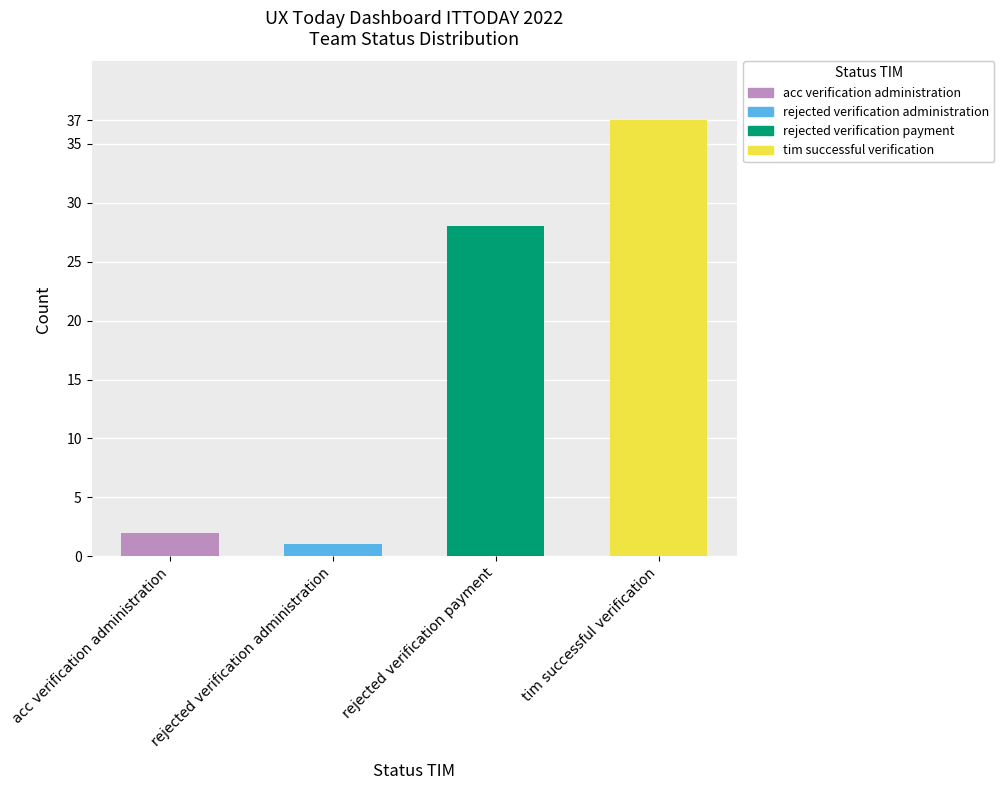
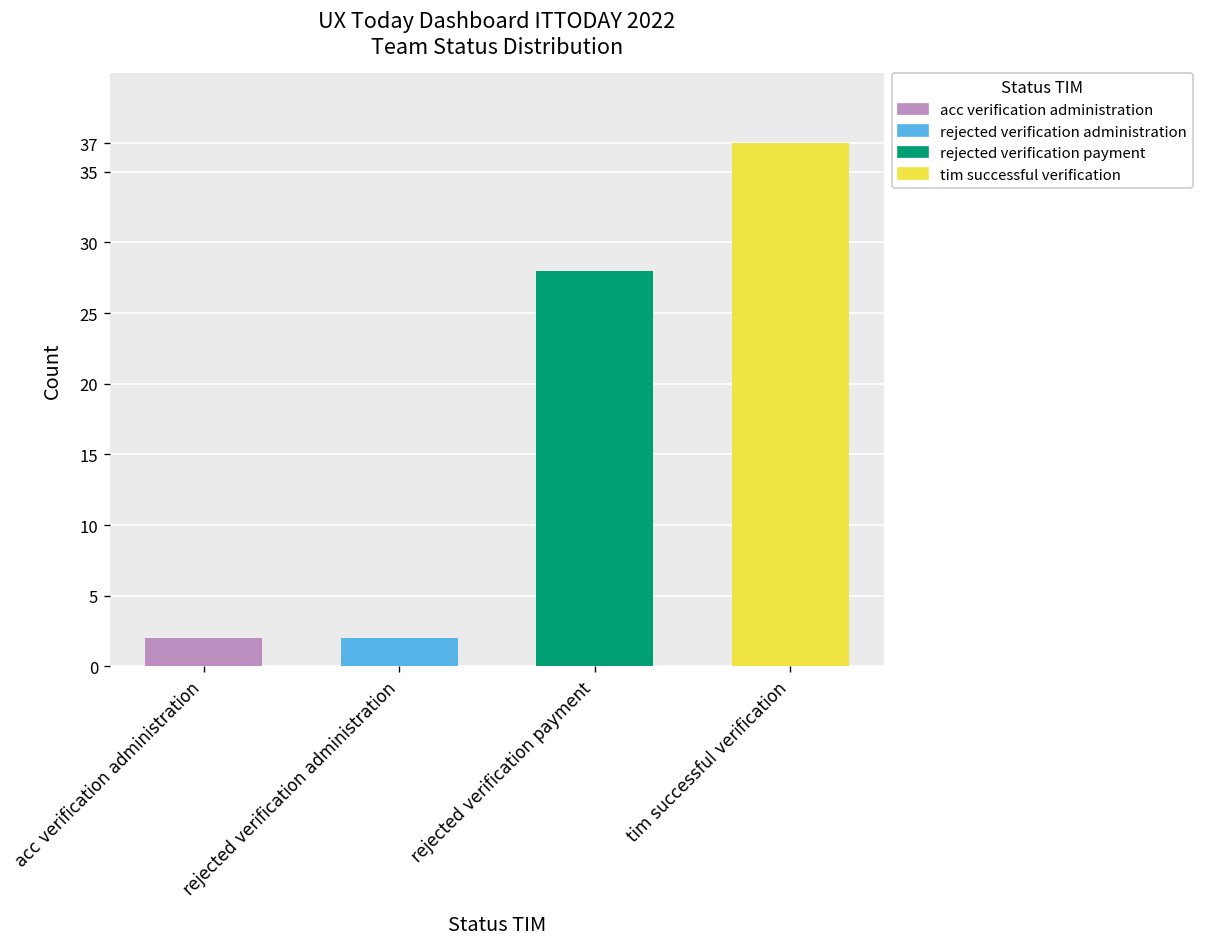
rejected verification administration: 1 -> 2
